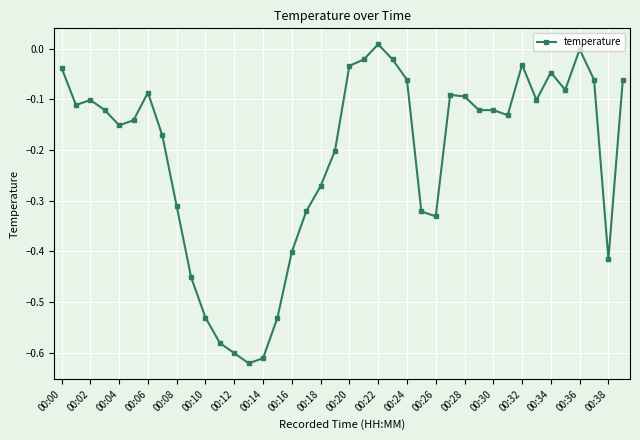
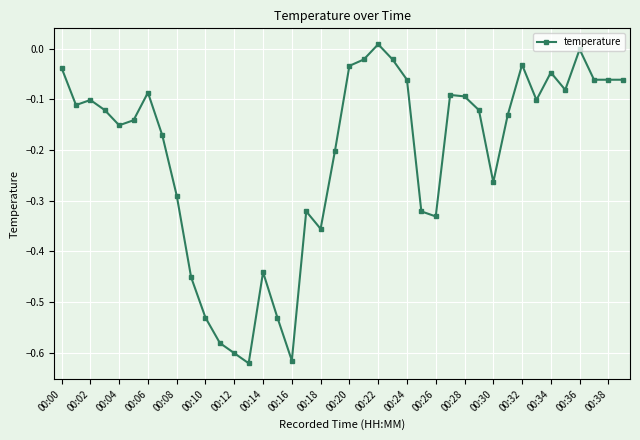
00:08: -0.31 -> -0.29
00:14: -0.61 -> -0.44
00:16: -0.40 -> -0.62
00:18: -0.27 -> -0.36
00:30: -0.12 -> -0.26
00:38: -0.42 -> -0.06
